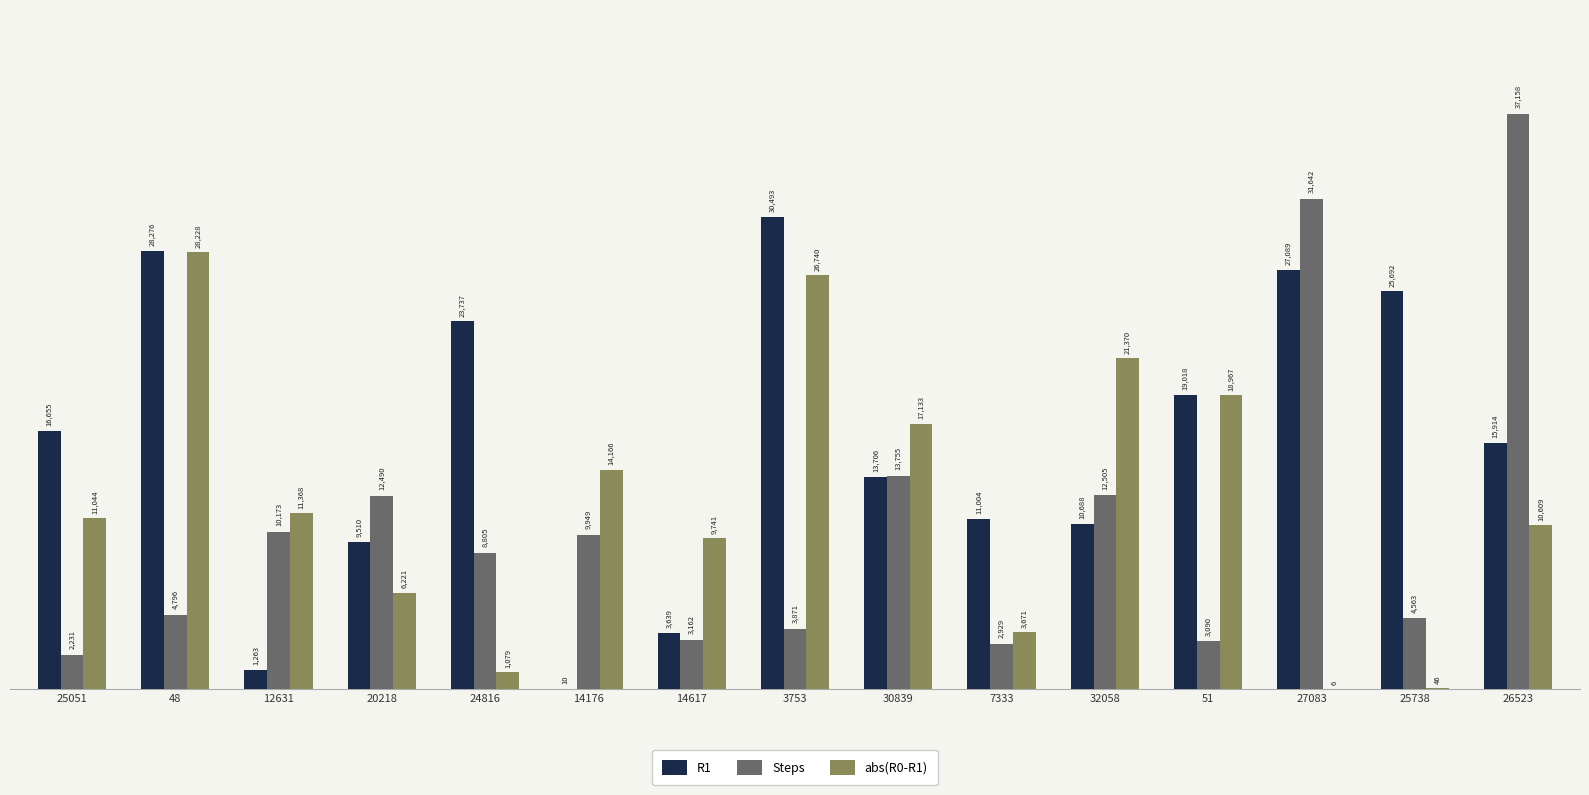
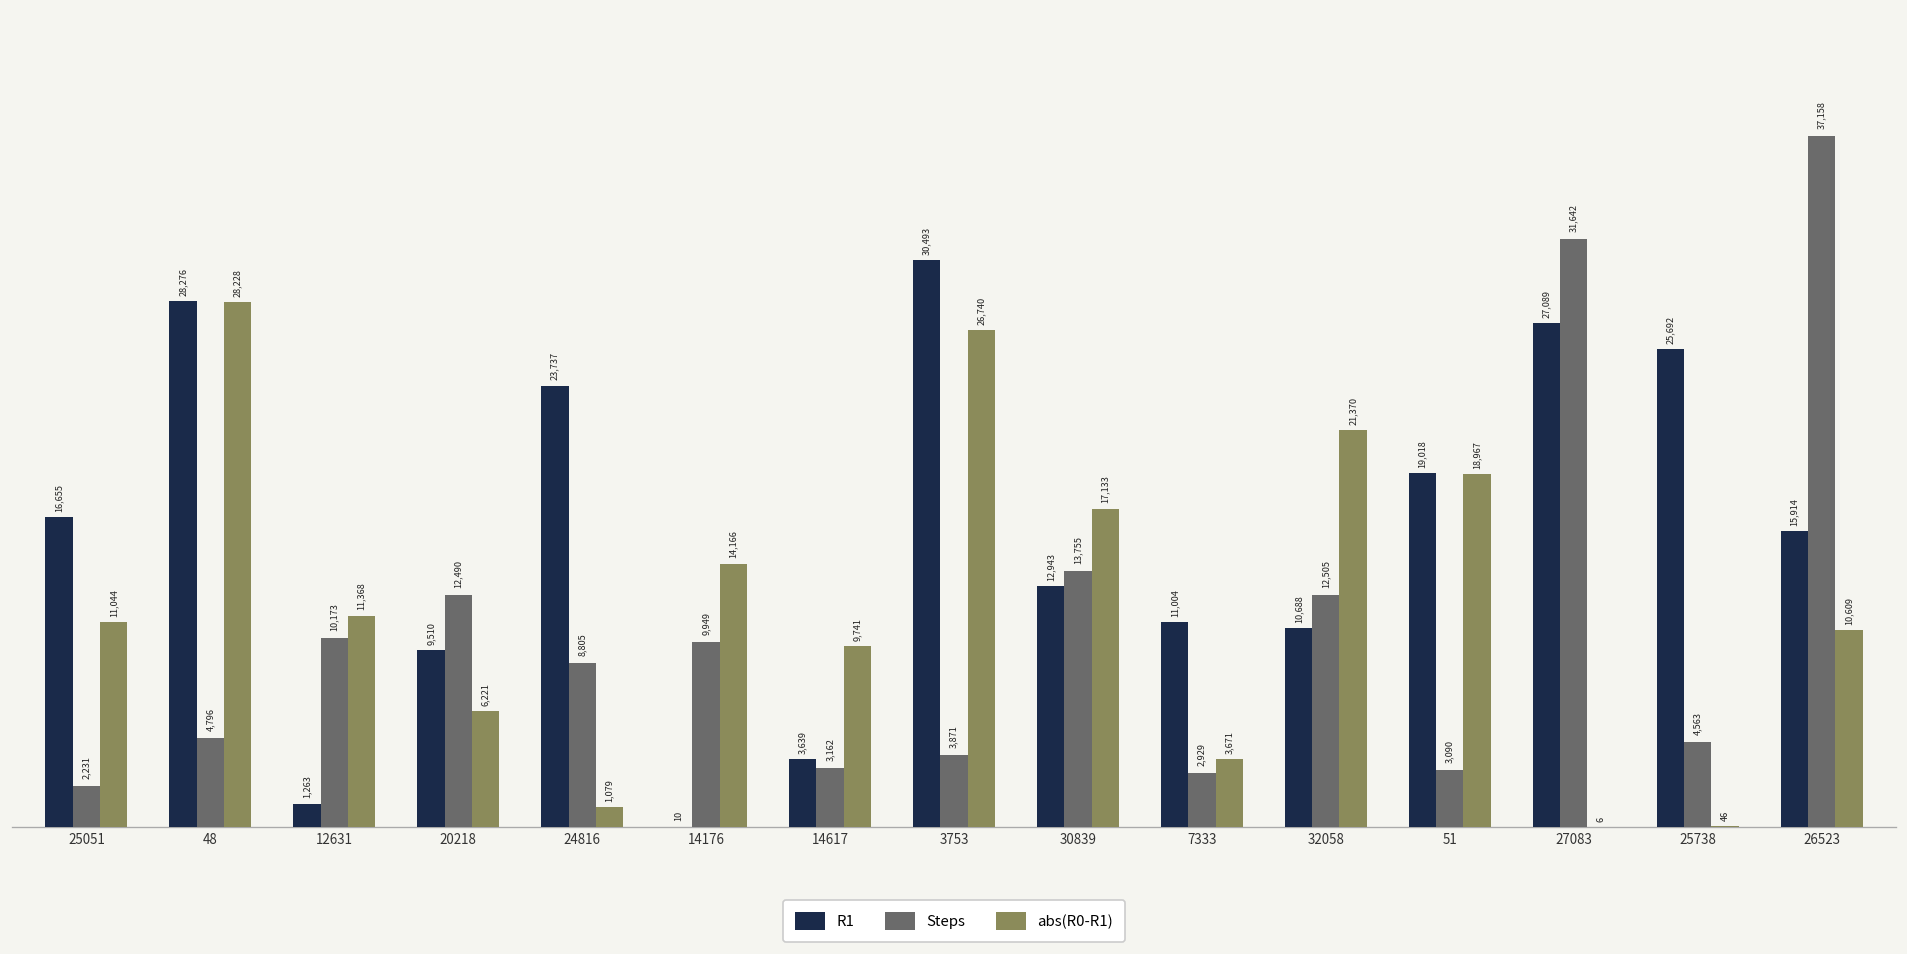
R1, 30839: 13,706 -> 12,943
